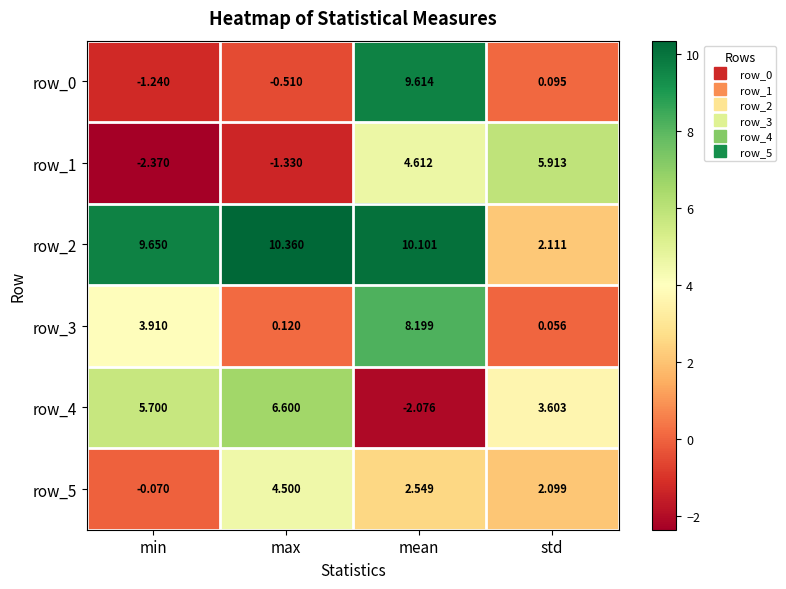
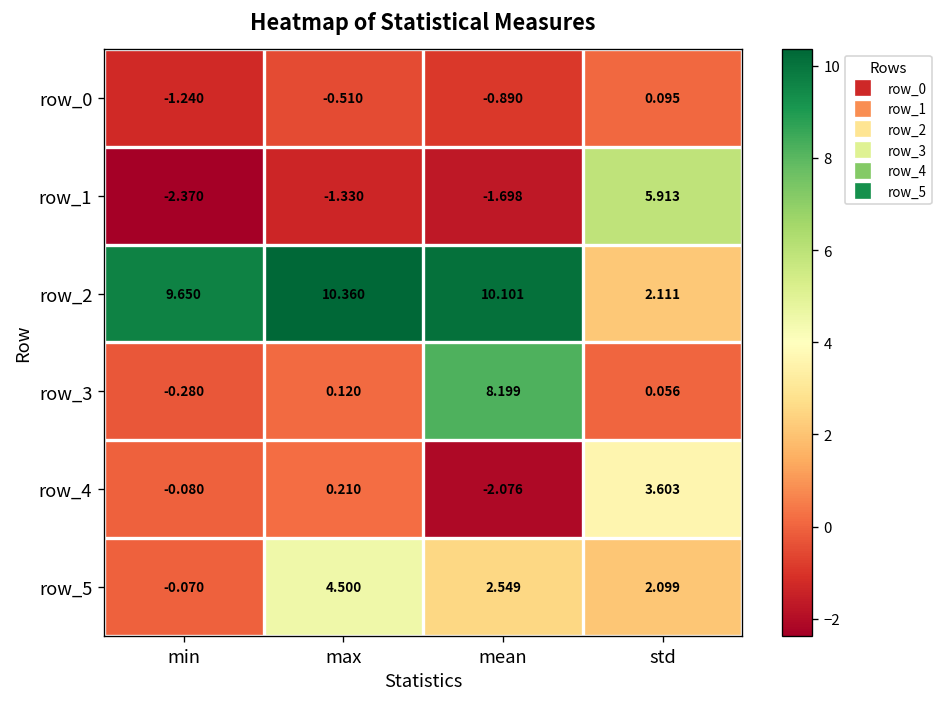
row_0, mean: 9.614 -> -0.890
row_1, mean: 4.612 -> -1.698
row_3, min: 3.910 -> -0.280
row_4, min: 5.700 -> -0.080
row_4, max: 6.600 -> 0.210
